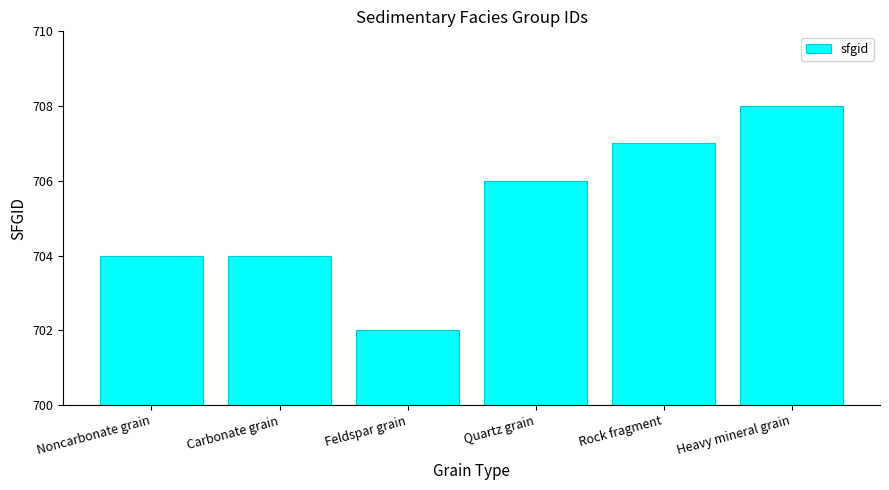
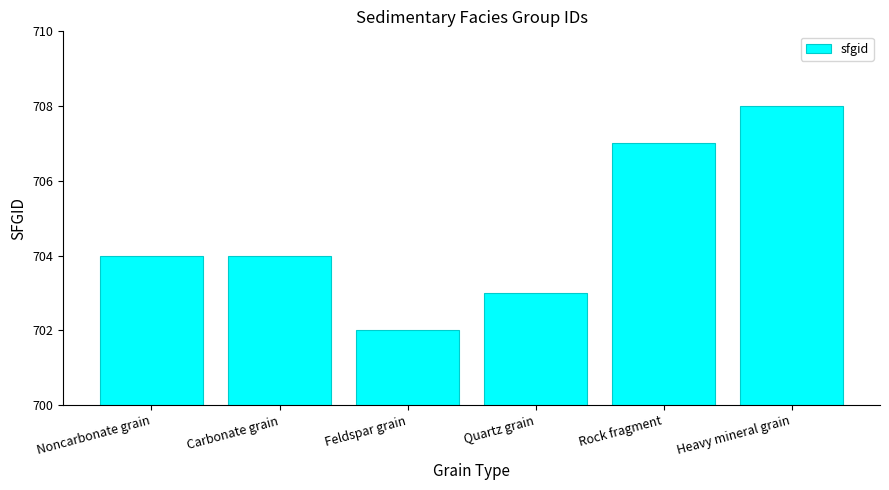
Quartz grain: 706 -> 703
